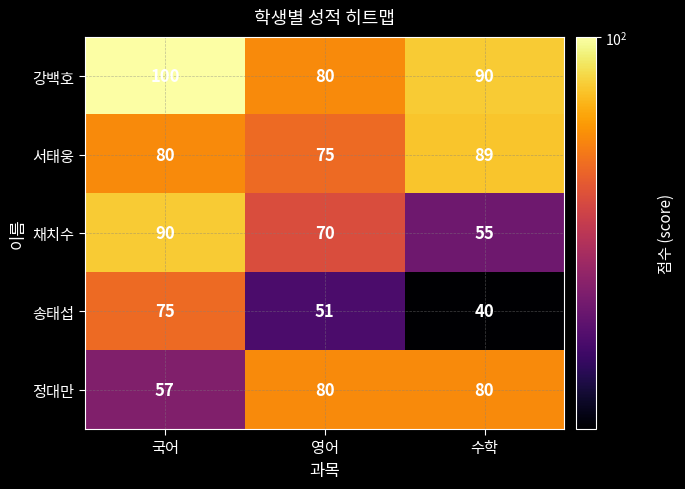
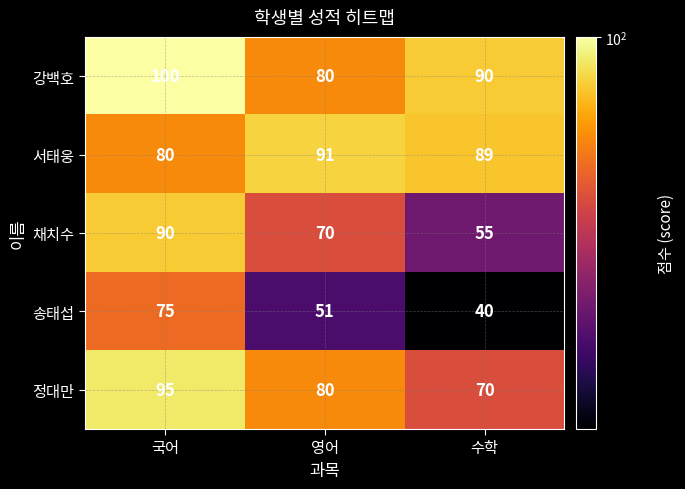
서태웅, 영어: 75 -> 91
정대만, 국어: 57 -> 95
정대만, 수학: 80 -> 70
